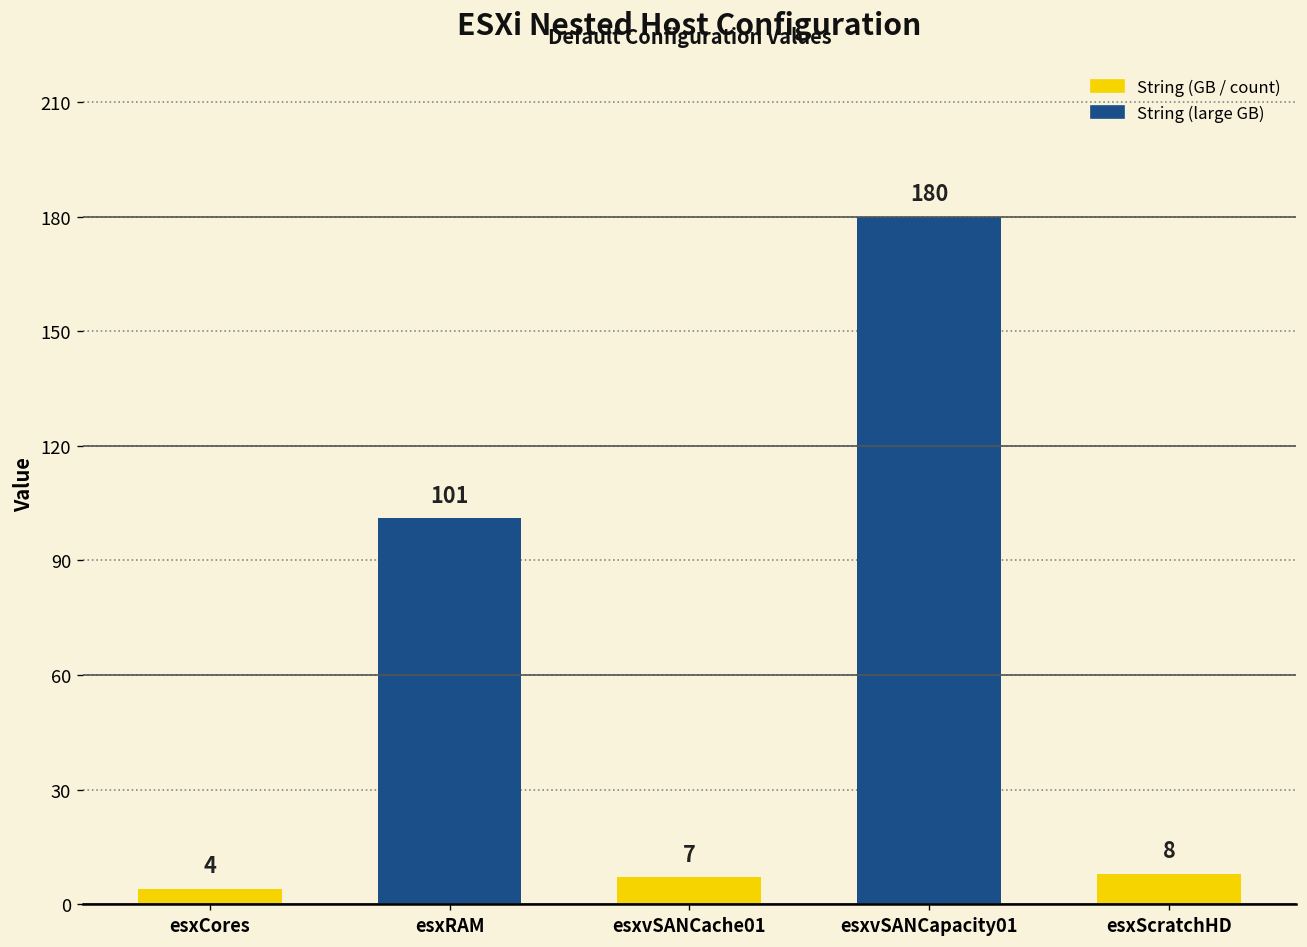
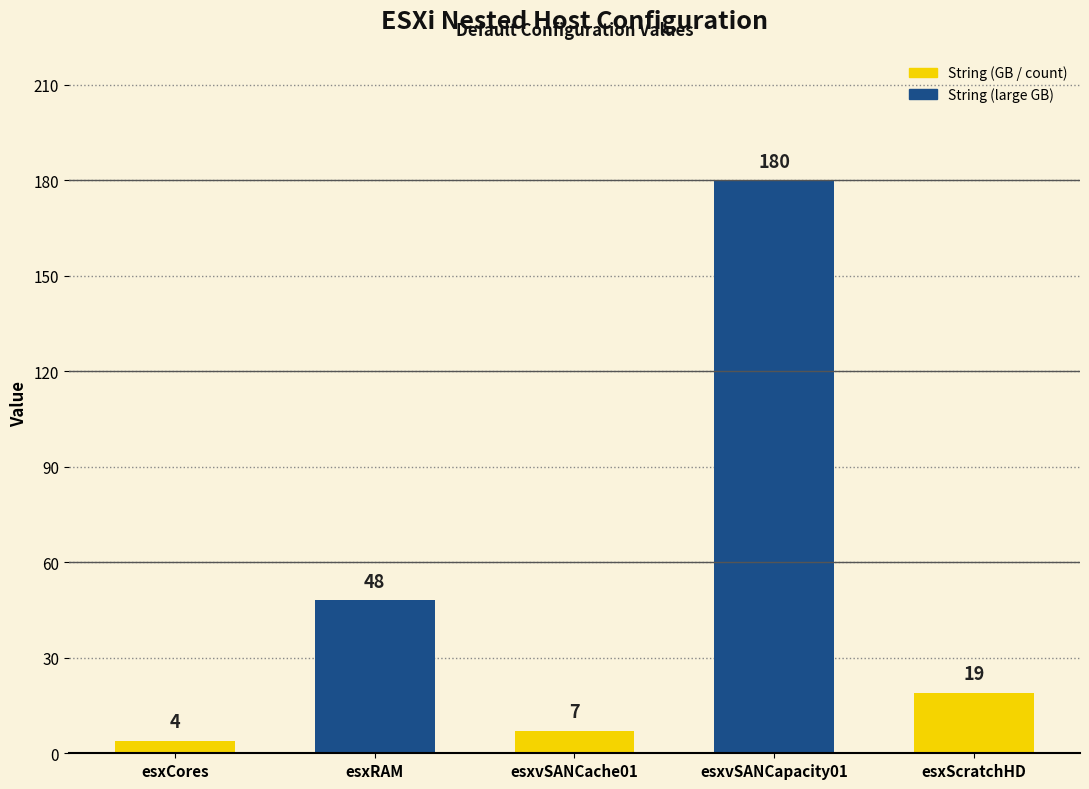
esxRAM: 101 -> 48
esxScratchHD: 8 -> 19
